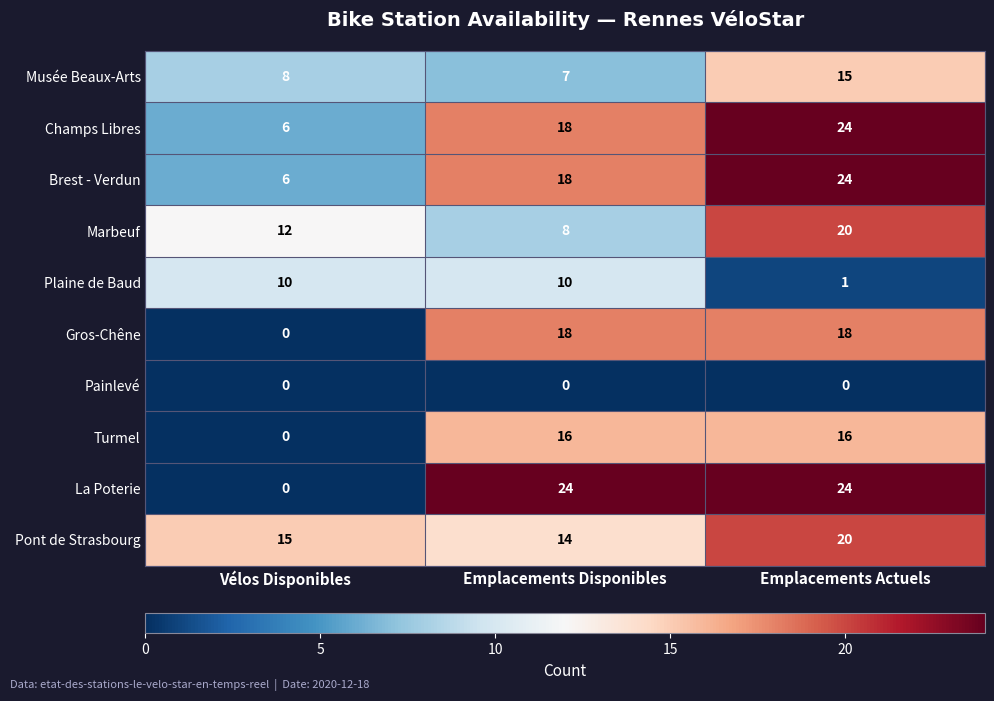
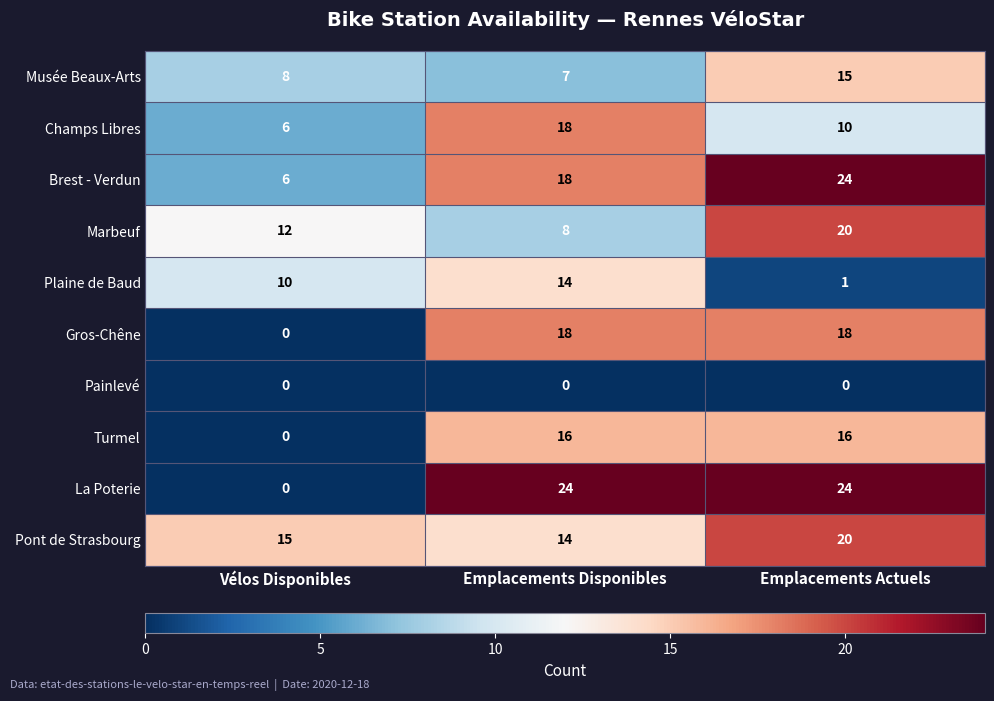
Champs Libres, Emplacements Actuels: 24 -> 10
Plaine de Baud, Emplacements Disponibles: 10 -> 14
